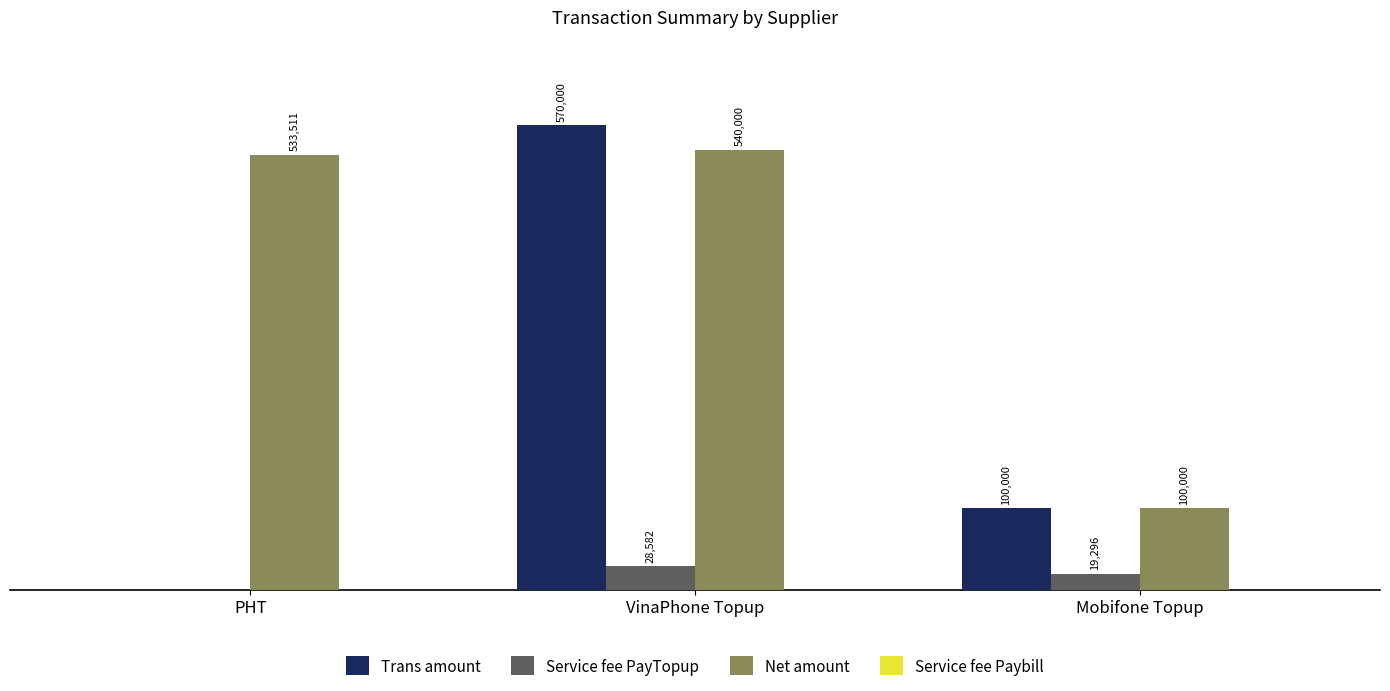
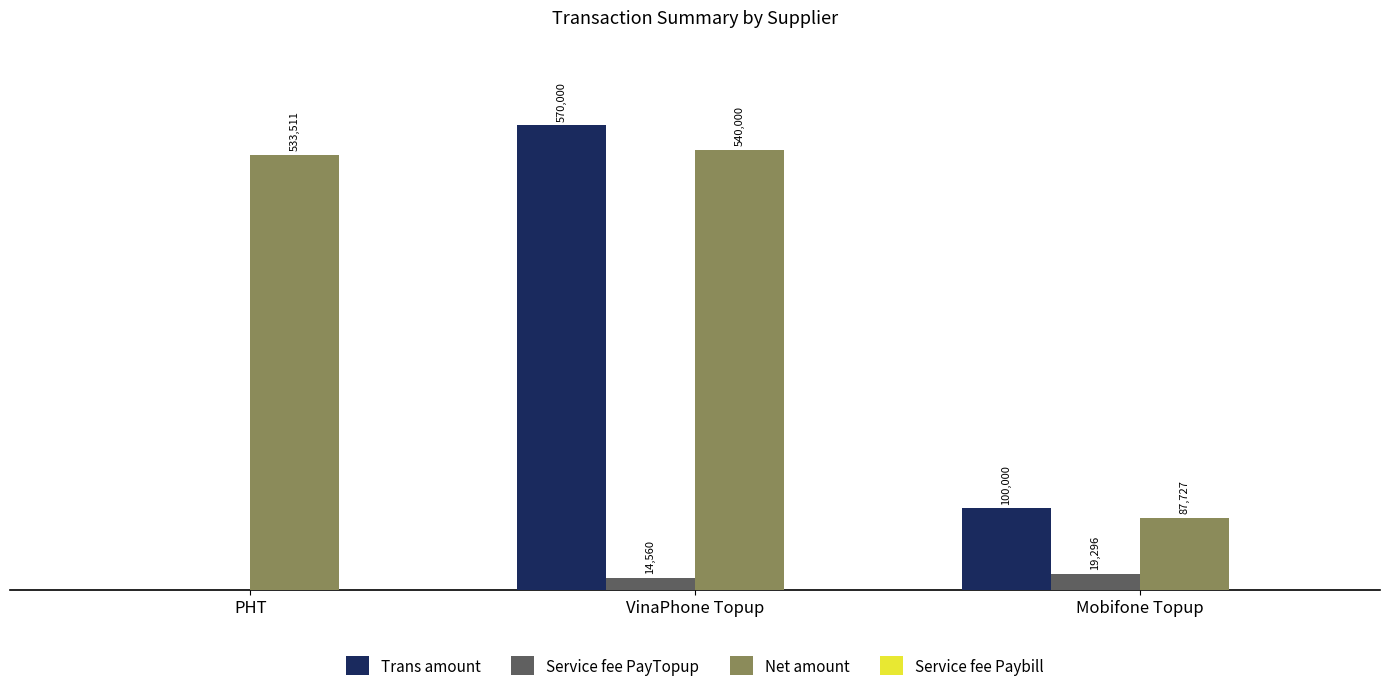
Service fee PayTopup, VinaPhone Topup: 28,582 -> 14,560
Net amount, Mobifone Topup: 100,000 -> 87,727
